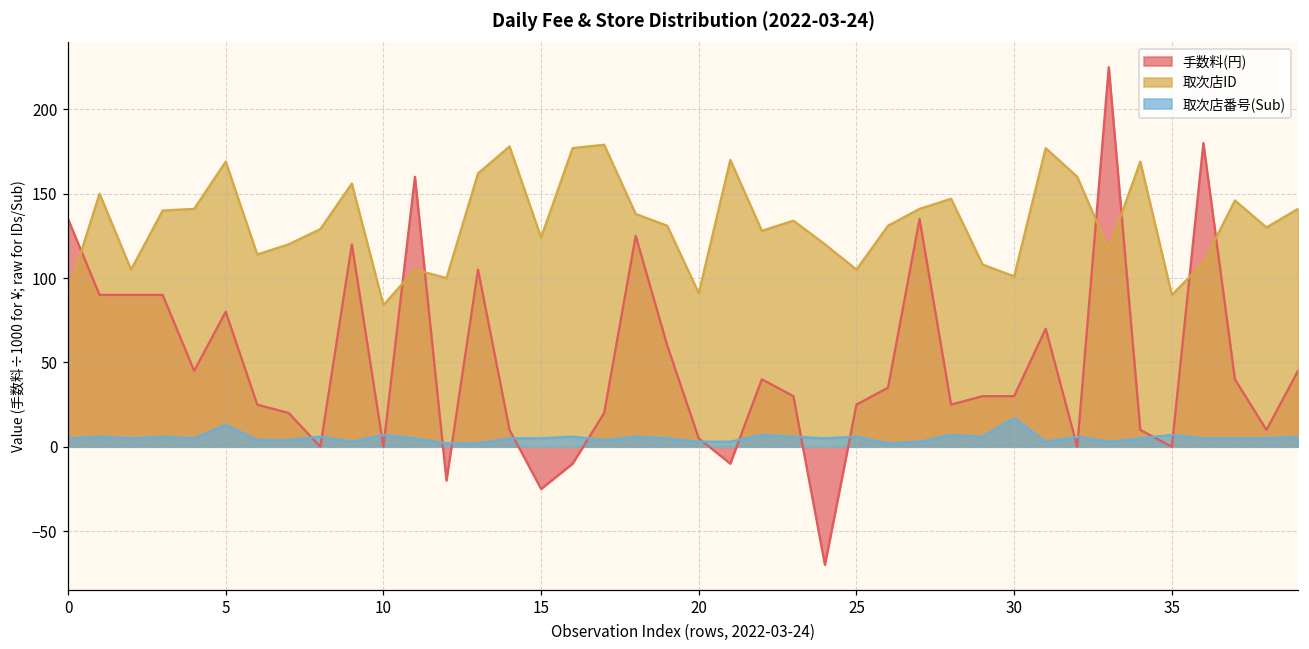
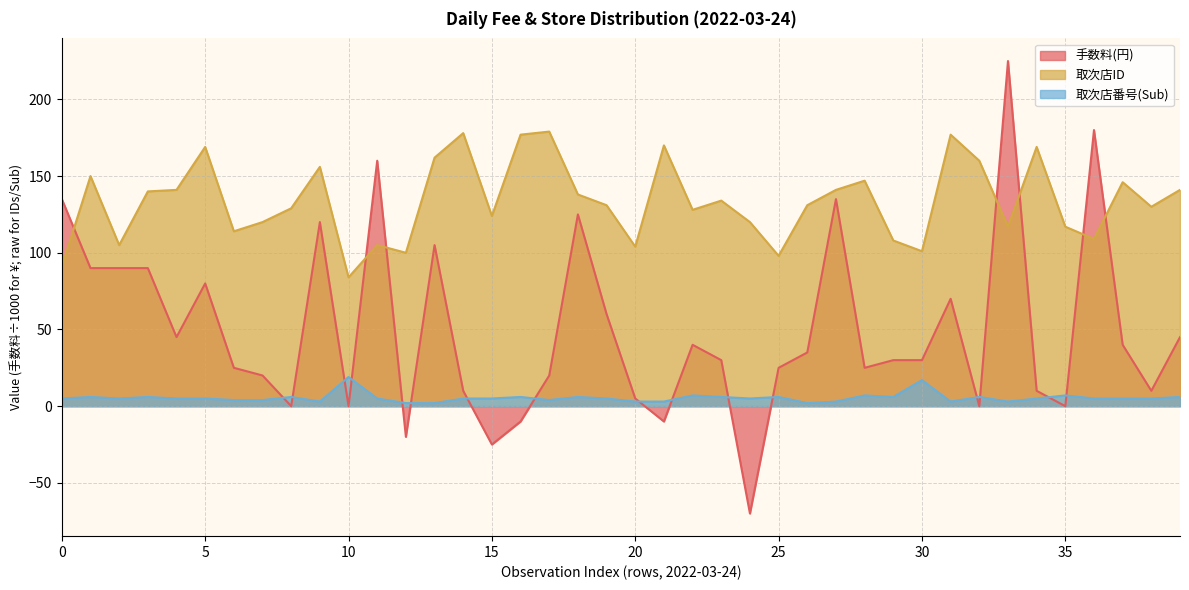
取次店番号(Sub), 5: 13 -> 5
取次店番号(Sub), 10: 7 -> 19
取次店ID, 20: 91 -> 104
取次店ID, 25: 105 -> 98
取次店ID, 35: 90 -> 117
